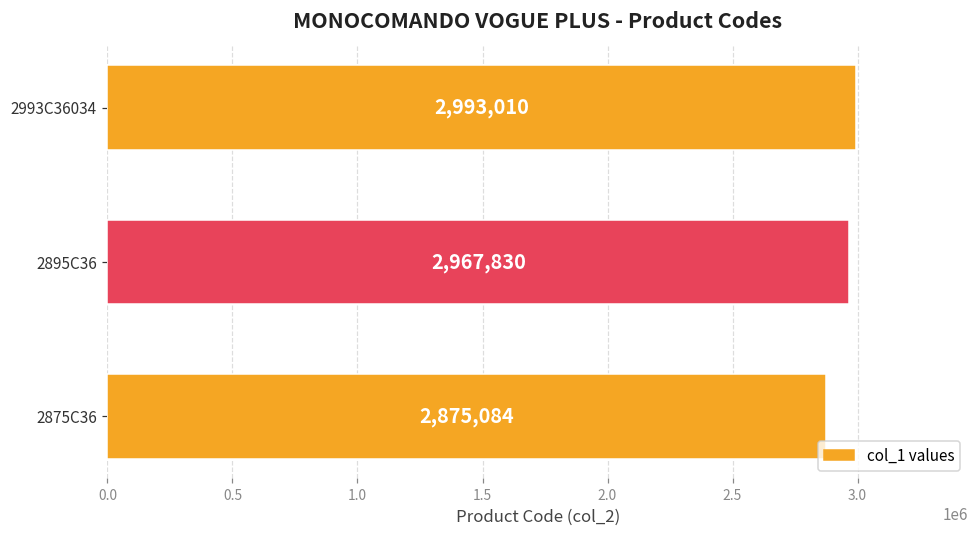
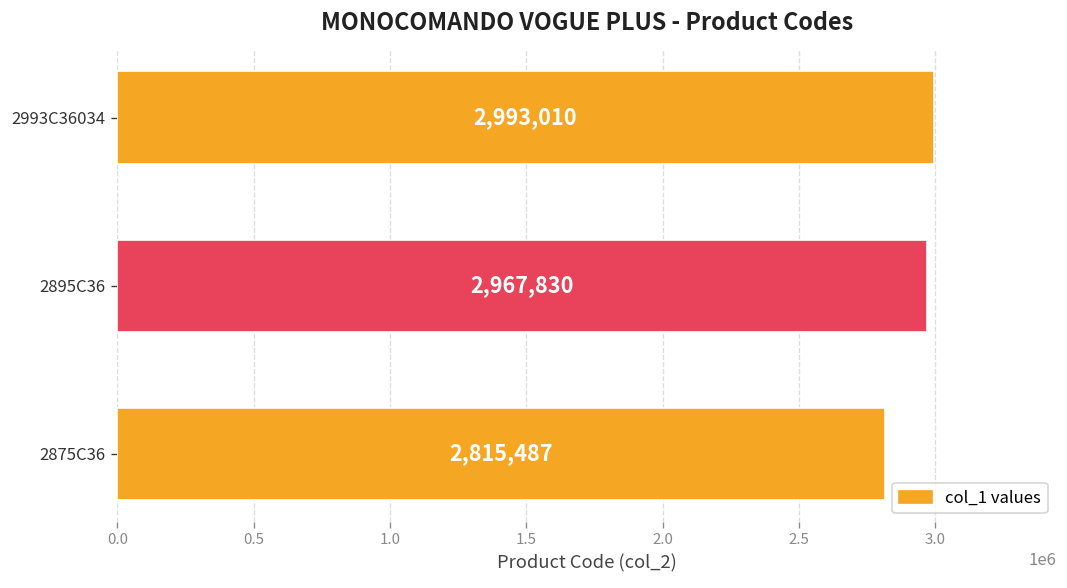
2875C36: 2,875,084 -> 2,815,487
